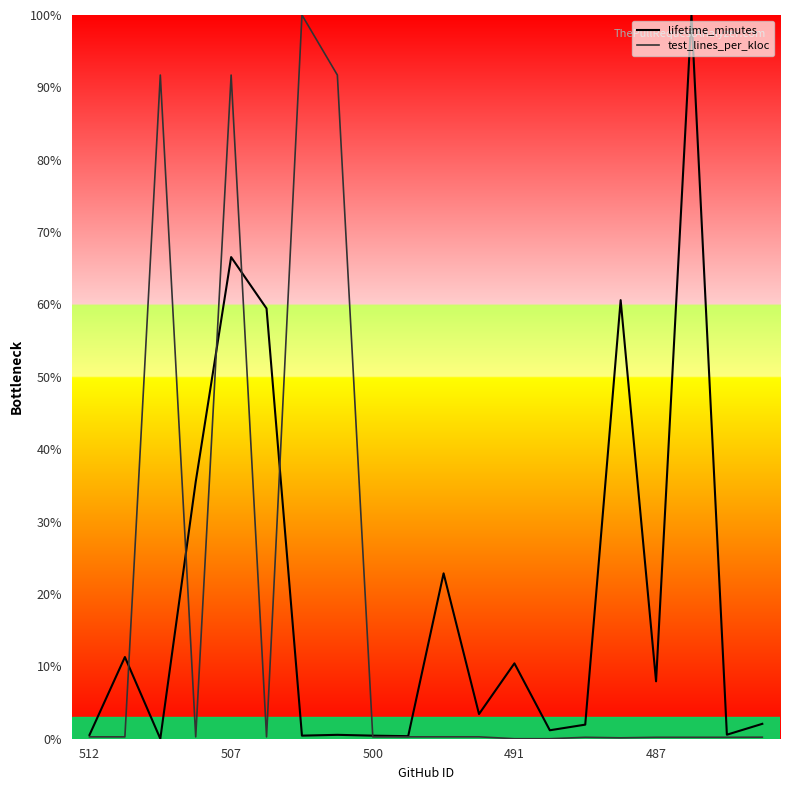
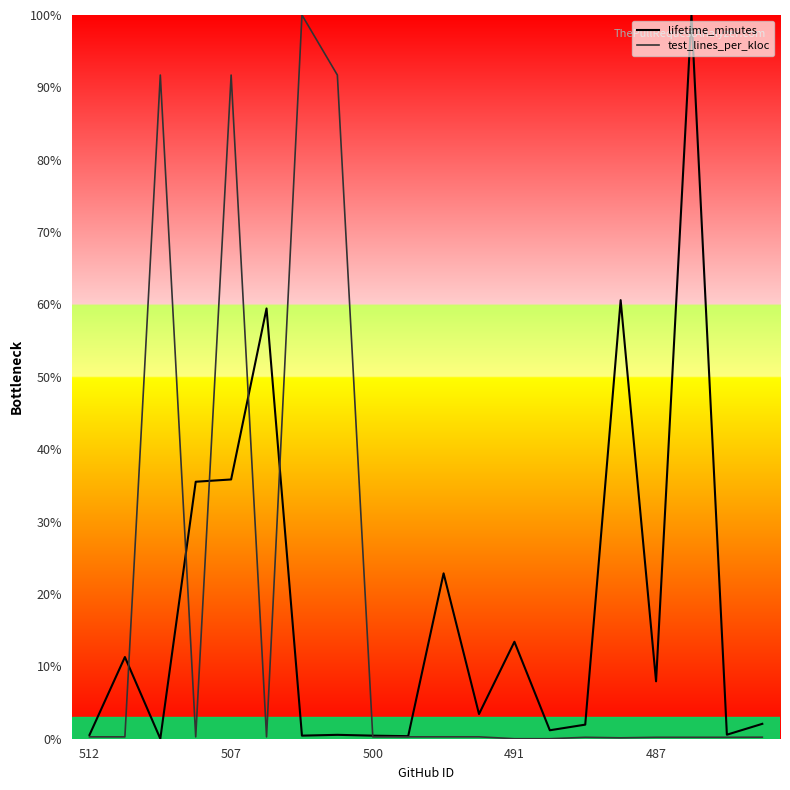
lifetime_minutes, 507: 67% -> 36%
lifetime_minutes, 491: 10% -> 13%
